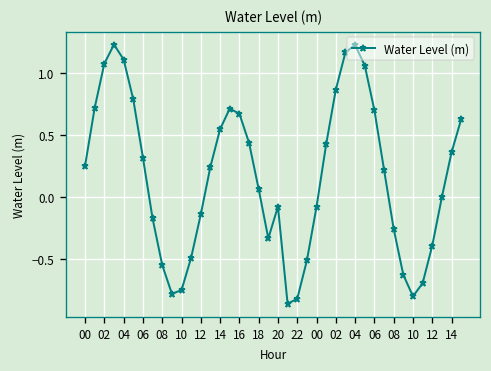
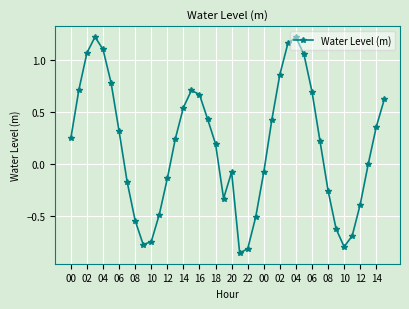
18: 0.06 -> 0.19
